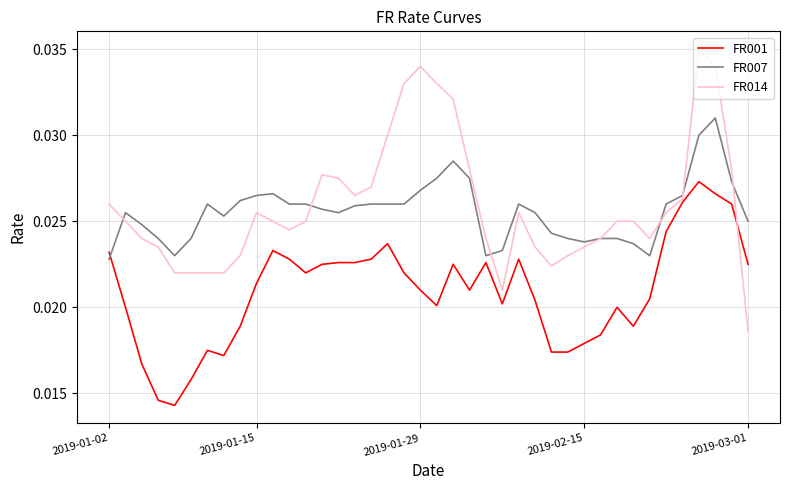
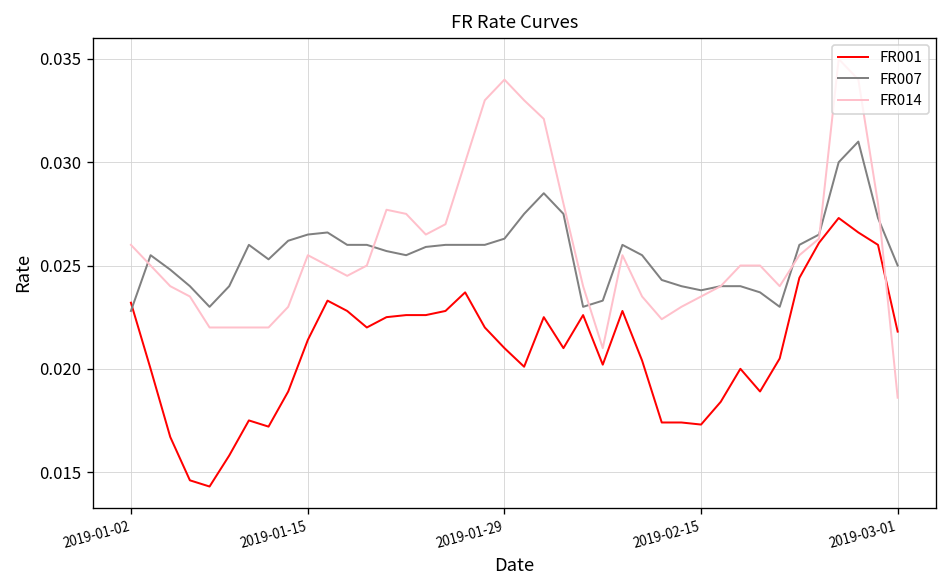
FR007, 2019-01-29: 0.0268 -> 0.0263
FR001, 2019-02-15: 0.0179 -> 0.0173
FR001, 2019-03-01: 0.0225 -> 0.0218
